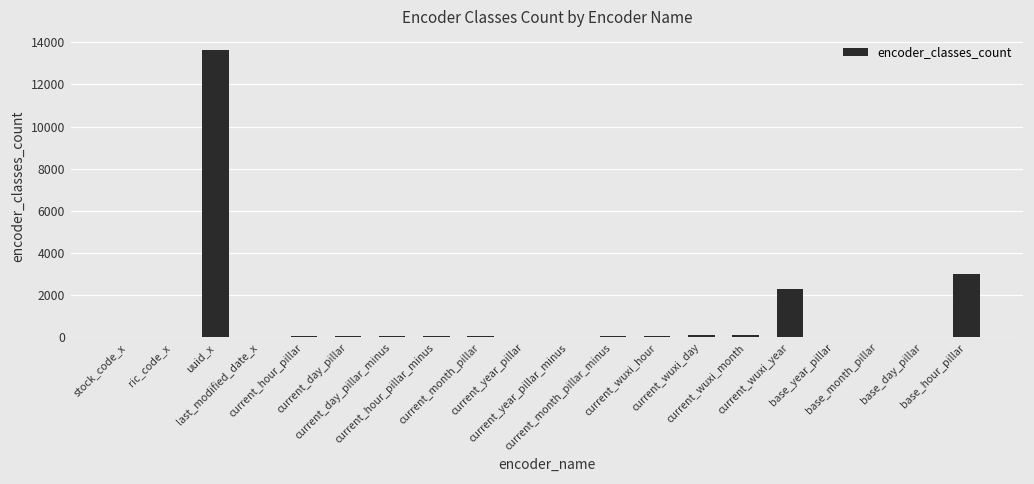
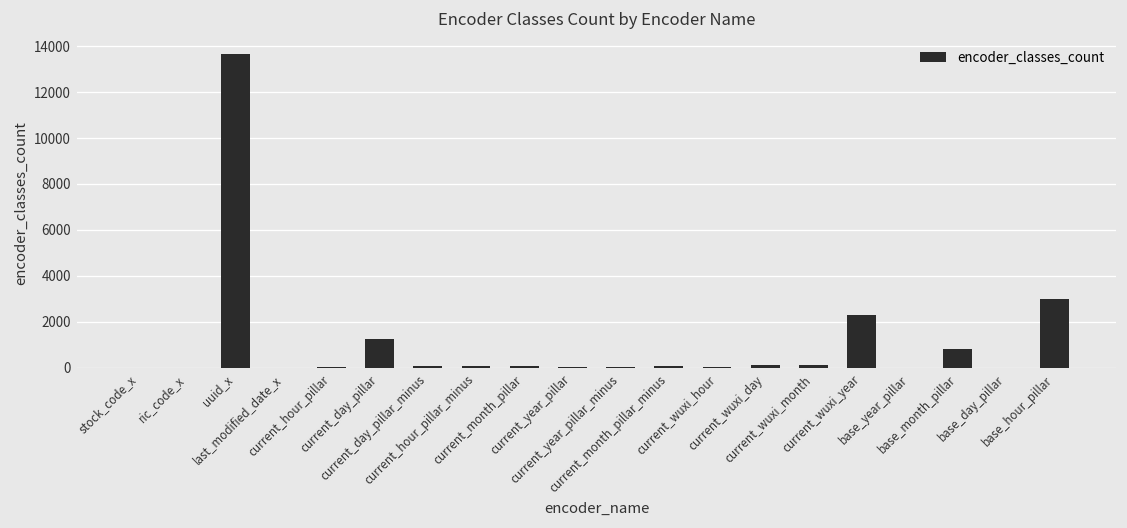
current_day_pillar: 100 -> 1300
base_month_pillar: 0 -> 800
